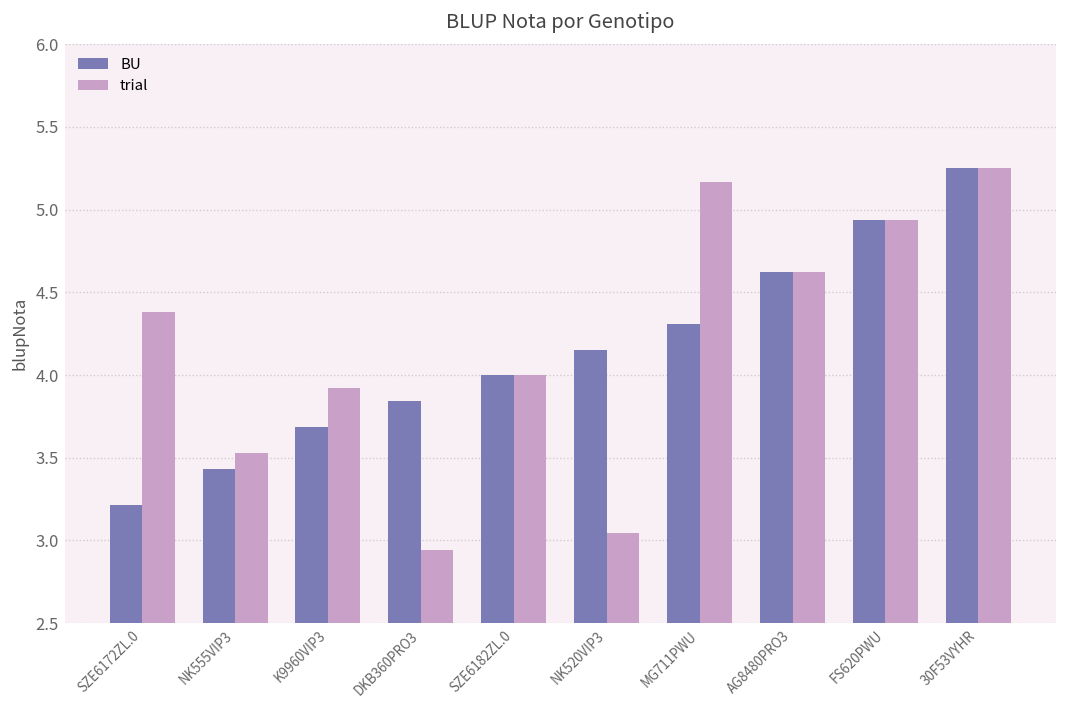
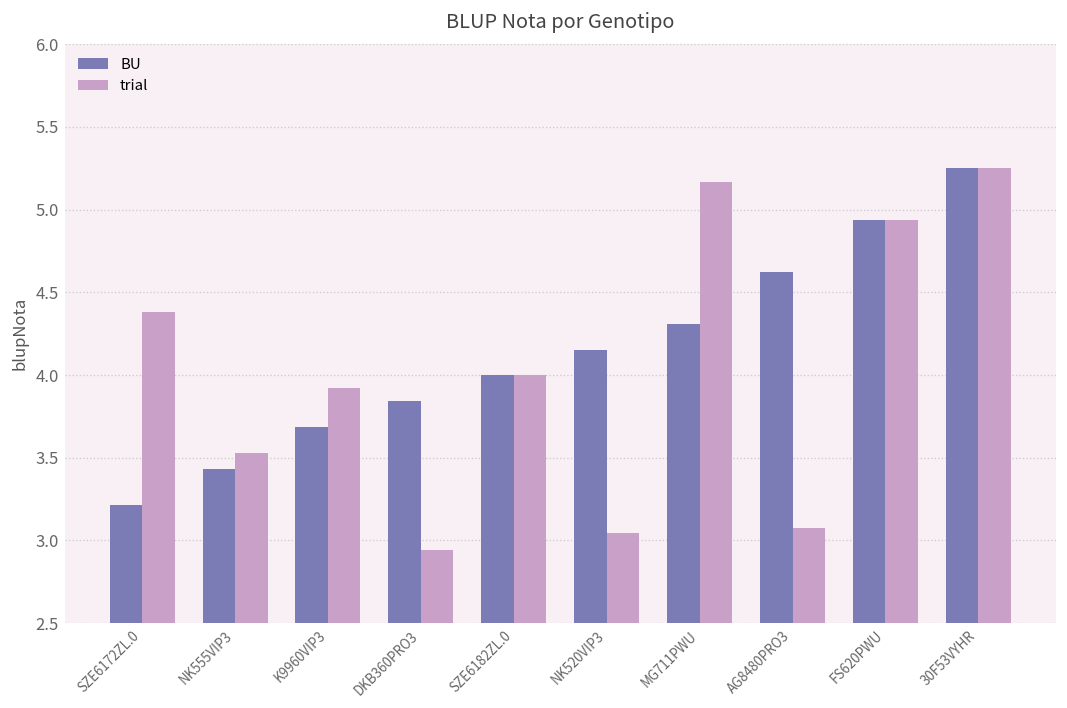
trial, AG8480PRO3: 4.62 -> 3.07
